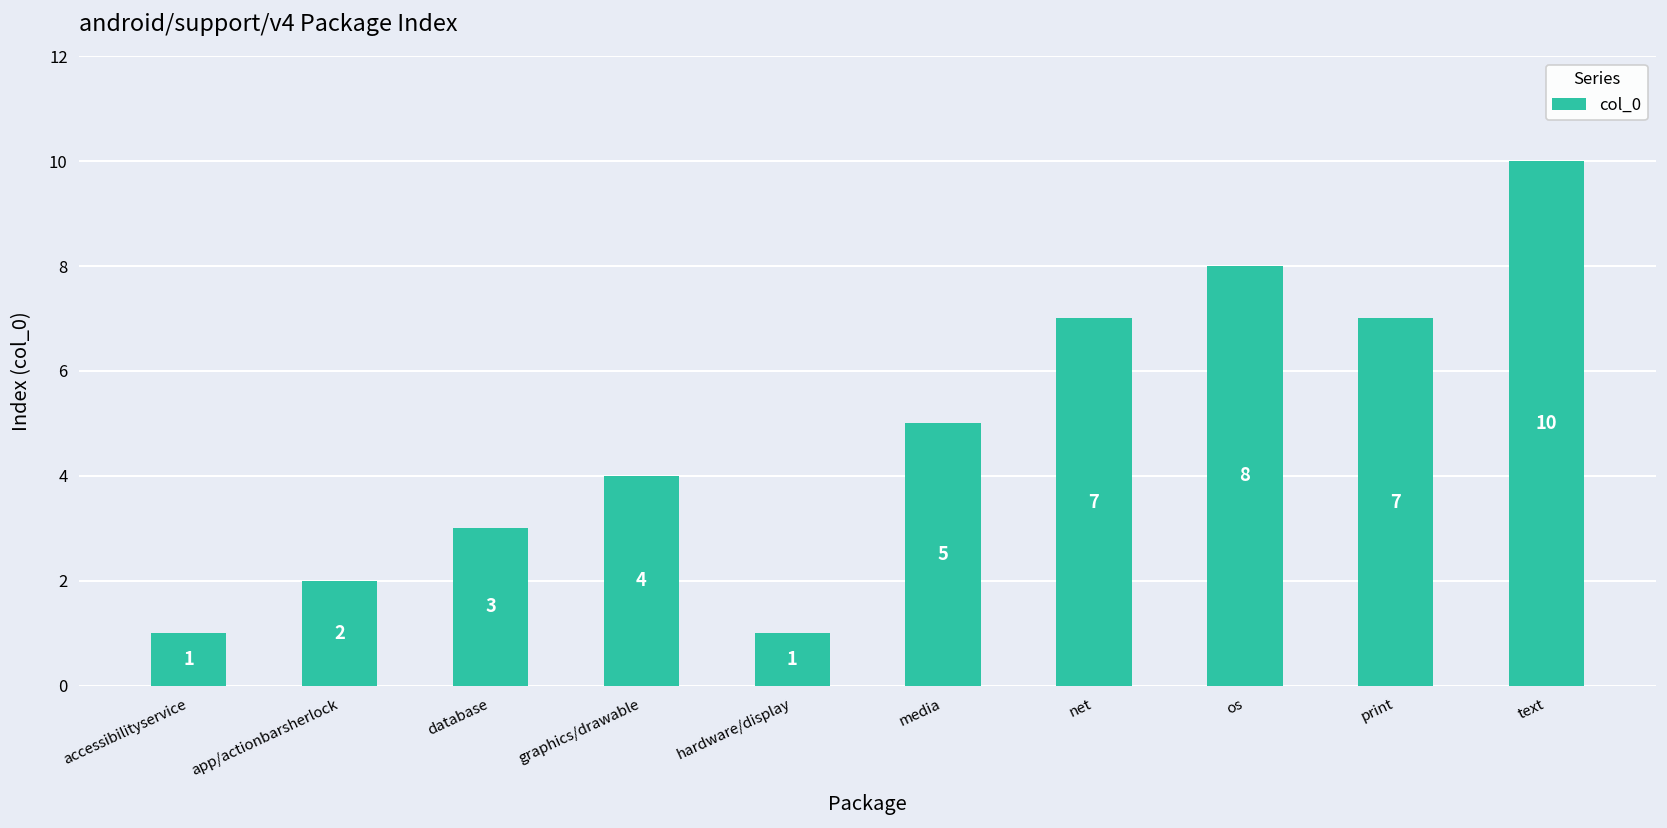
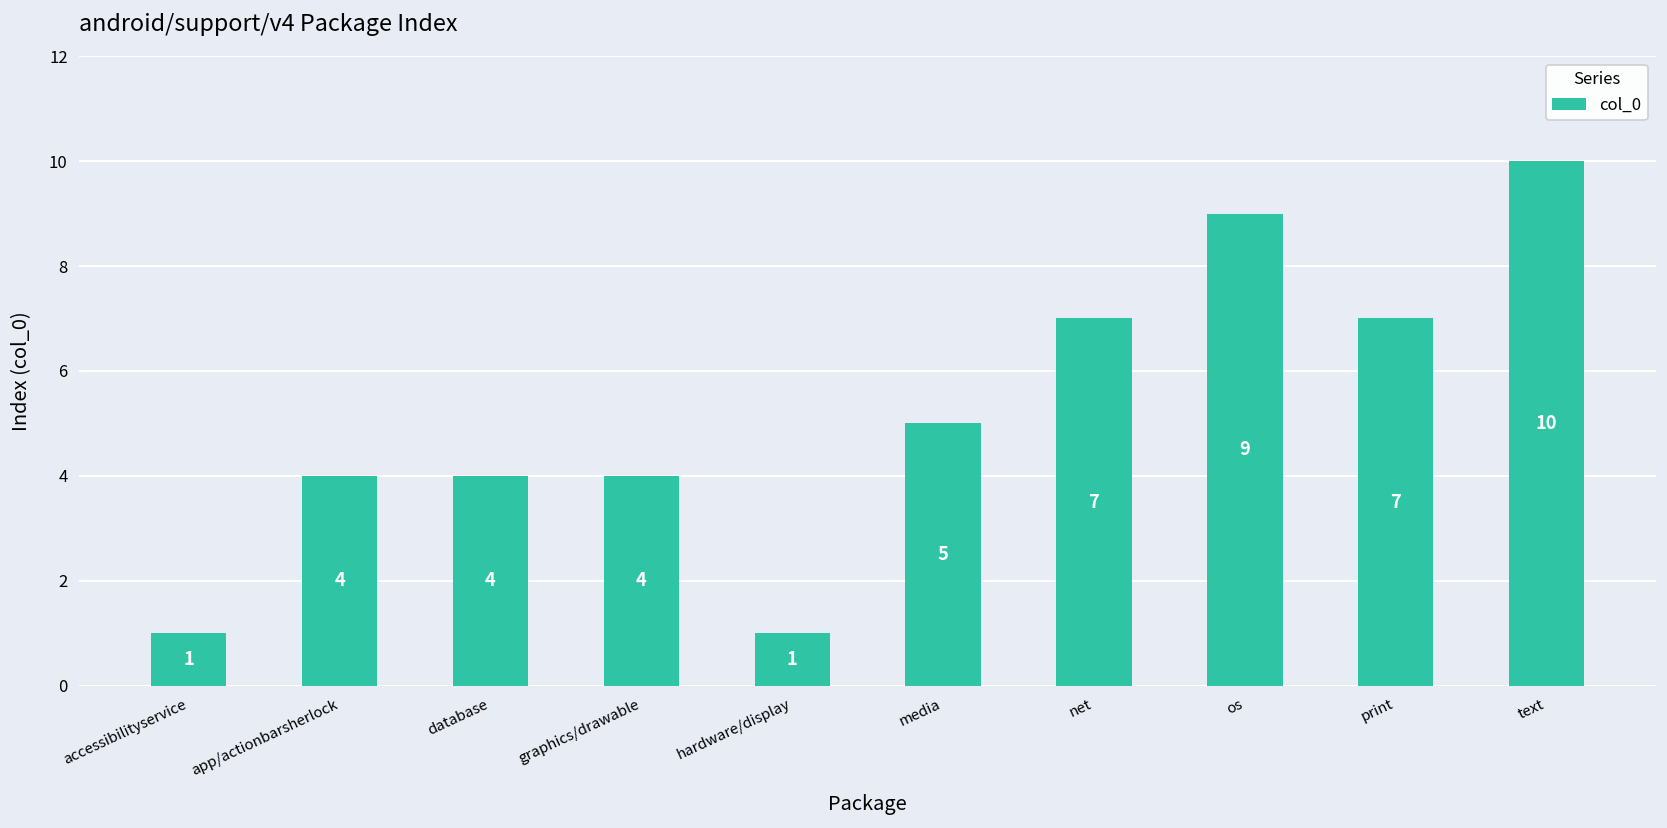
app/actionbarsherlock: 2 -> 4
database: 3 -> 4
os: 8 -> 9
